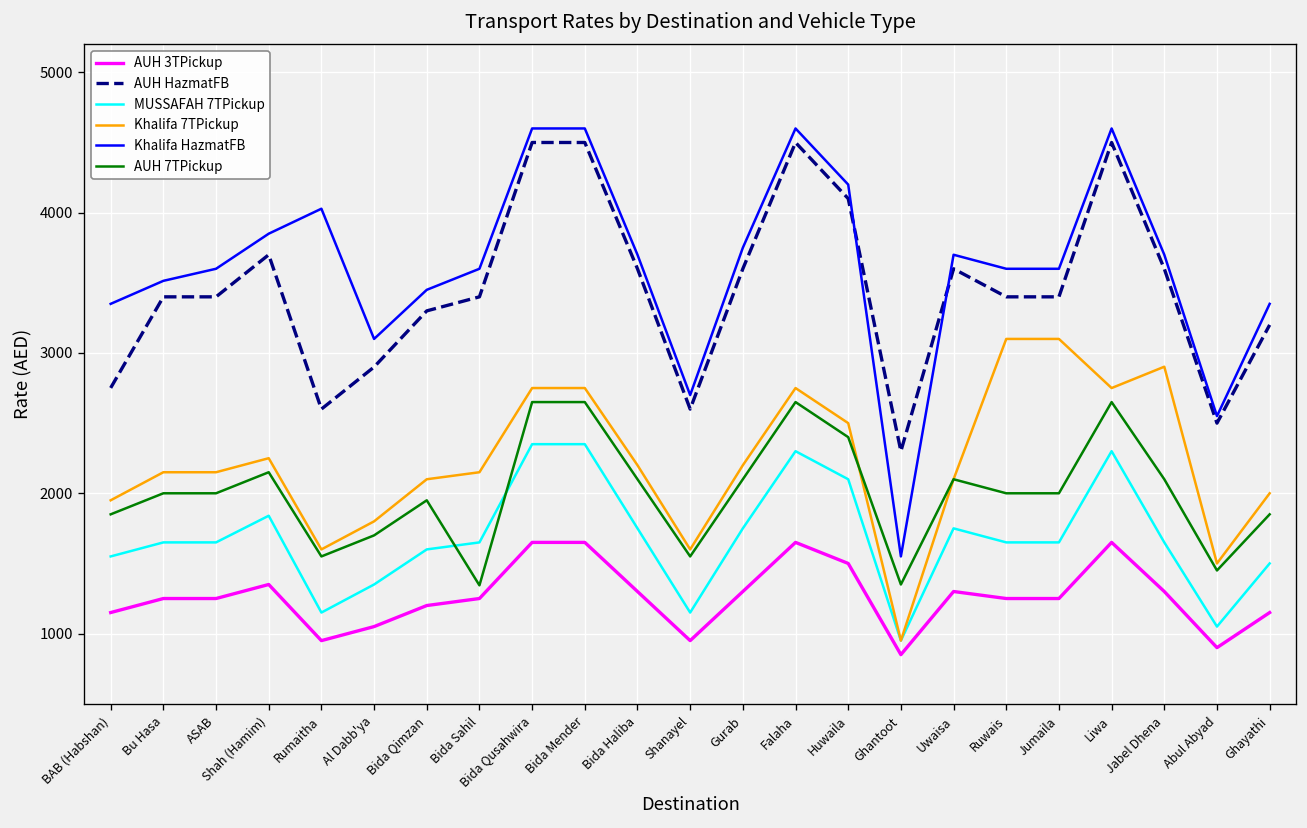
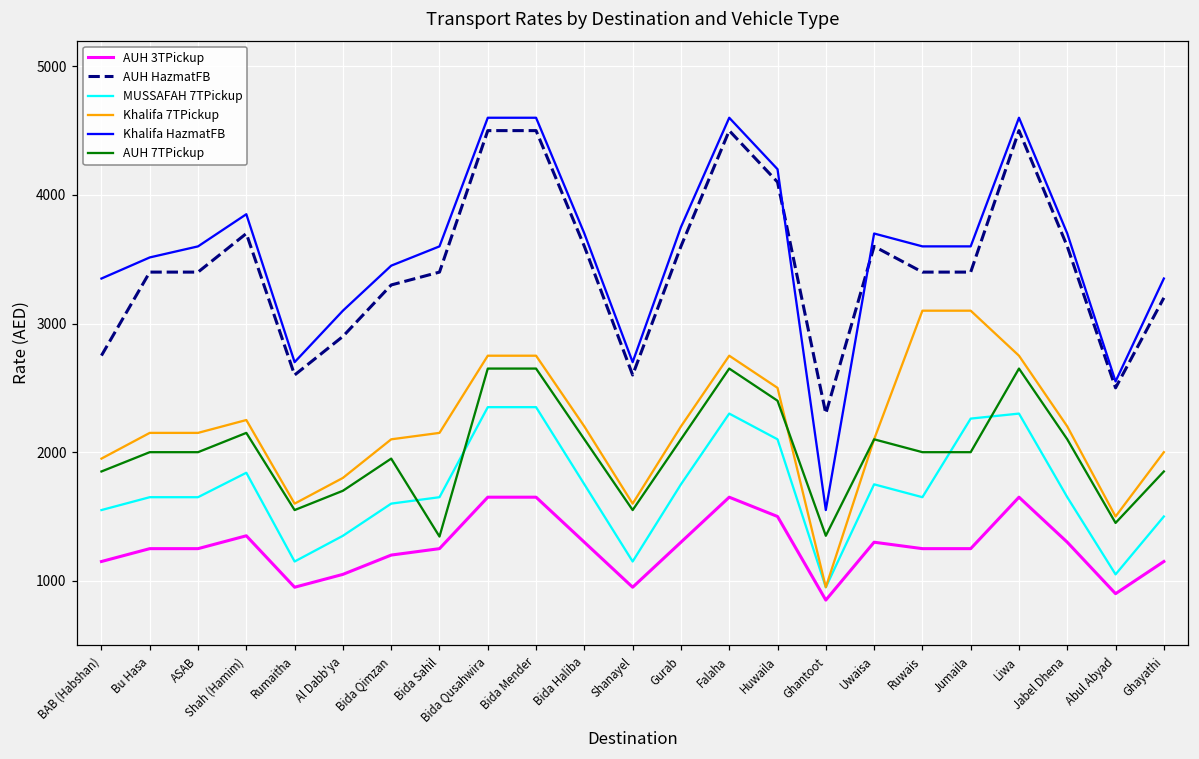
Khalifa HazmatFB, Rumaitha: 4030 -> 2700
MUSSAFAH 7TPickup, Jumaila: 1650 -> 2260
Khalifa 7TPickup, Jabel Dhena: 2900 -> 2200
